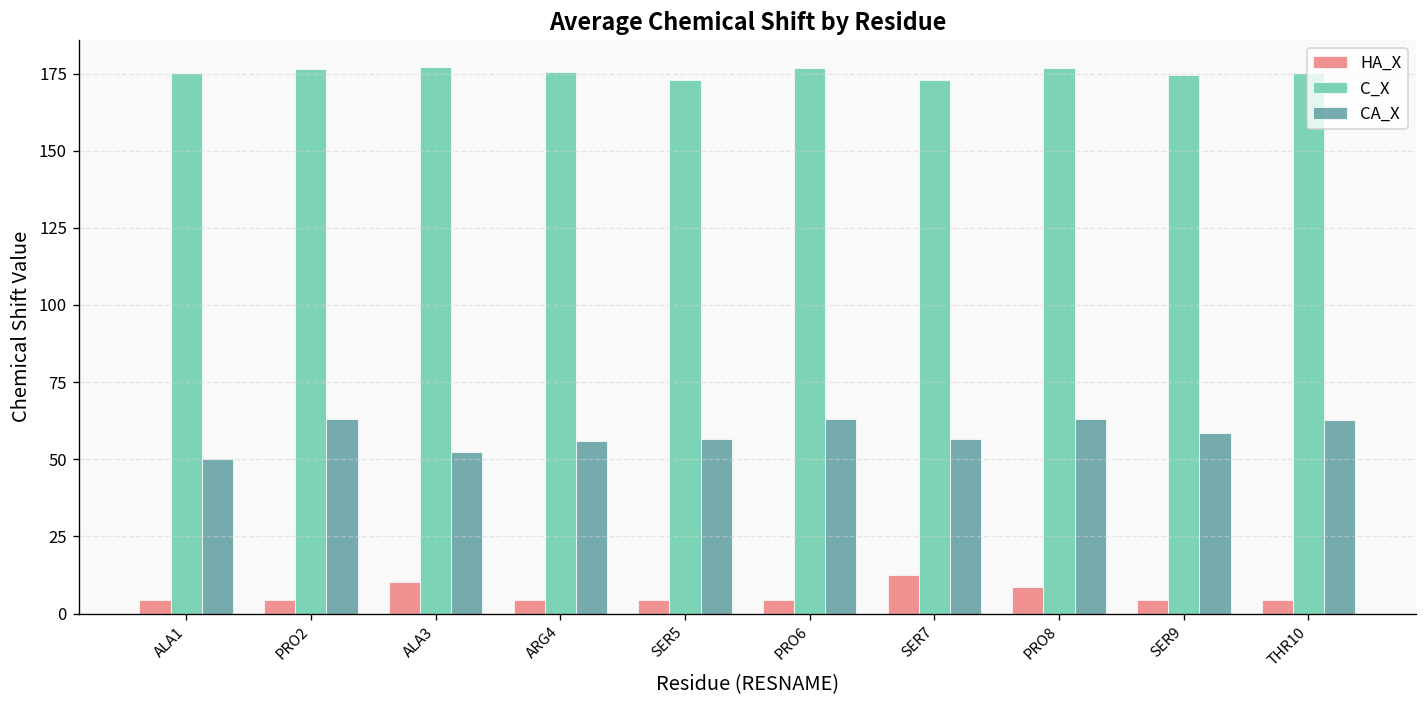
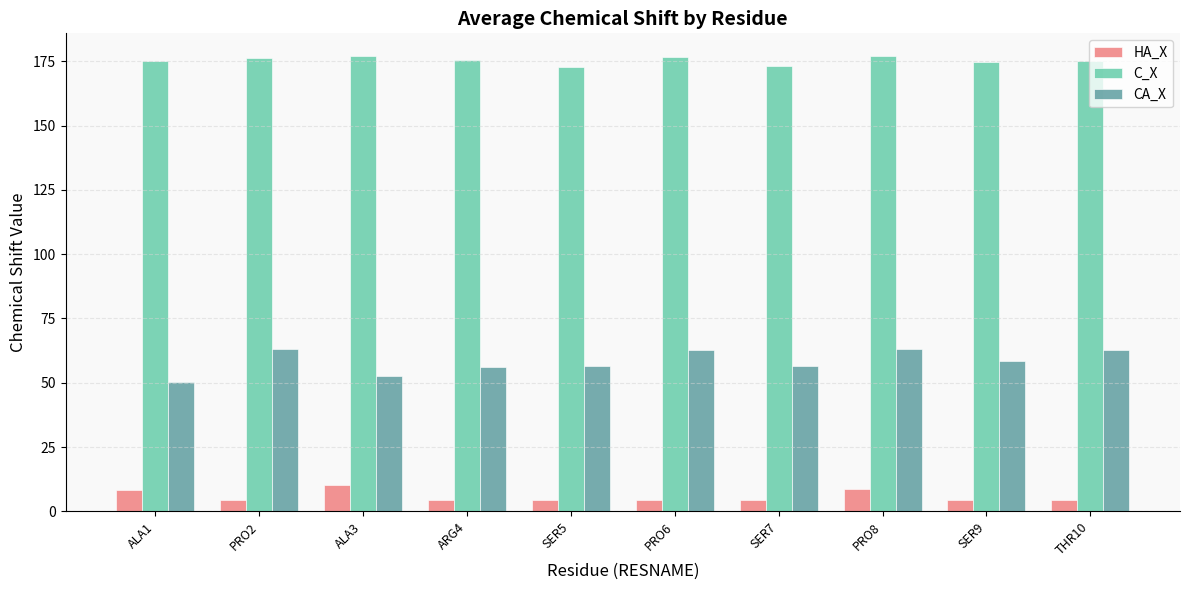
HA_X, ALA1: 4 -> 8
HA_X, SER7: 12 -> 4
